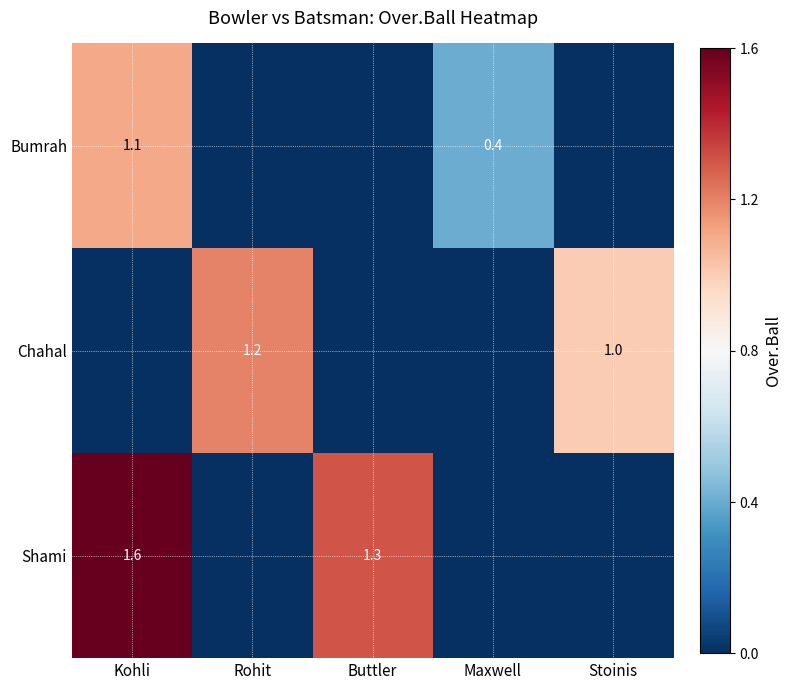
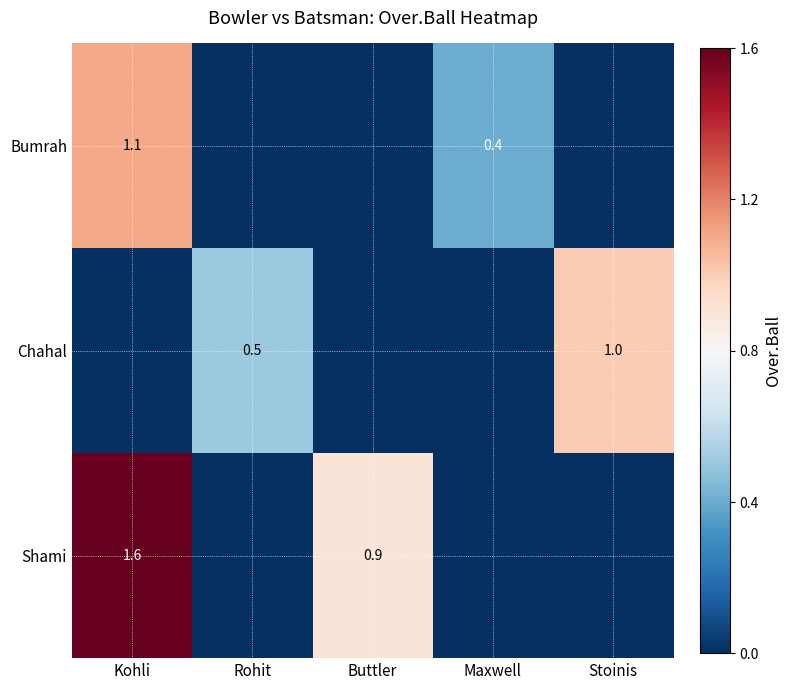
Chahal, Rohit: 1.2 -> 0.5
Shami, Buttler: 1.3 -> 0.9
